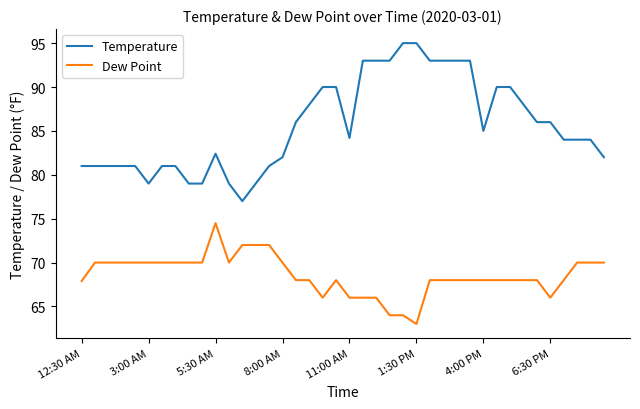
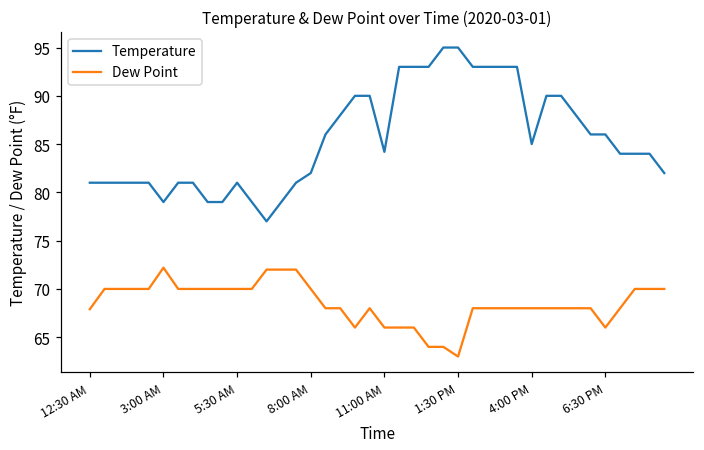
Dew Point, 3:00 AM: 70 -> 72
Temperature, 5:30 AM: 82 -> 81
Dew Point, 5:30 AM: 75 -> 70
